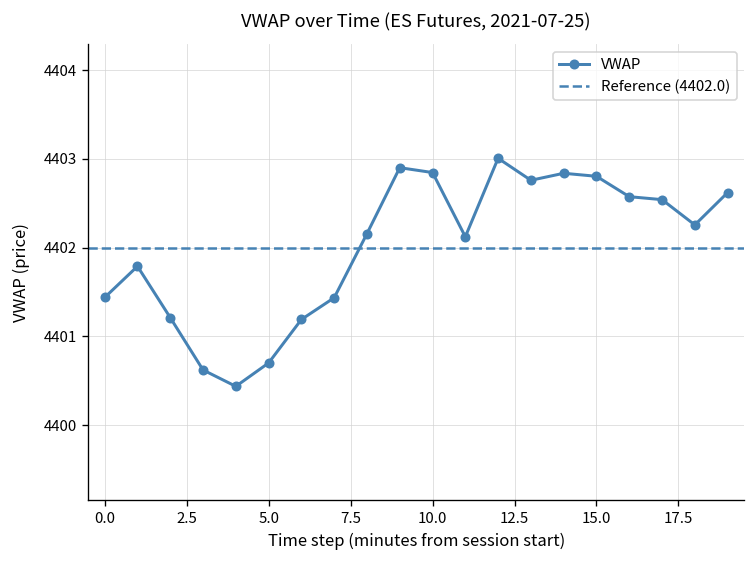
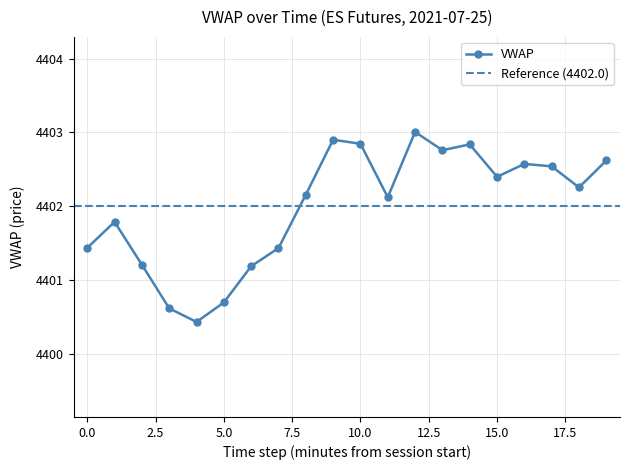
15.0: 4402.8 -> 4402.4
